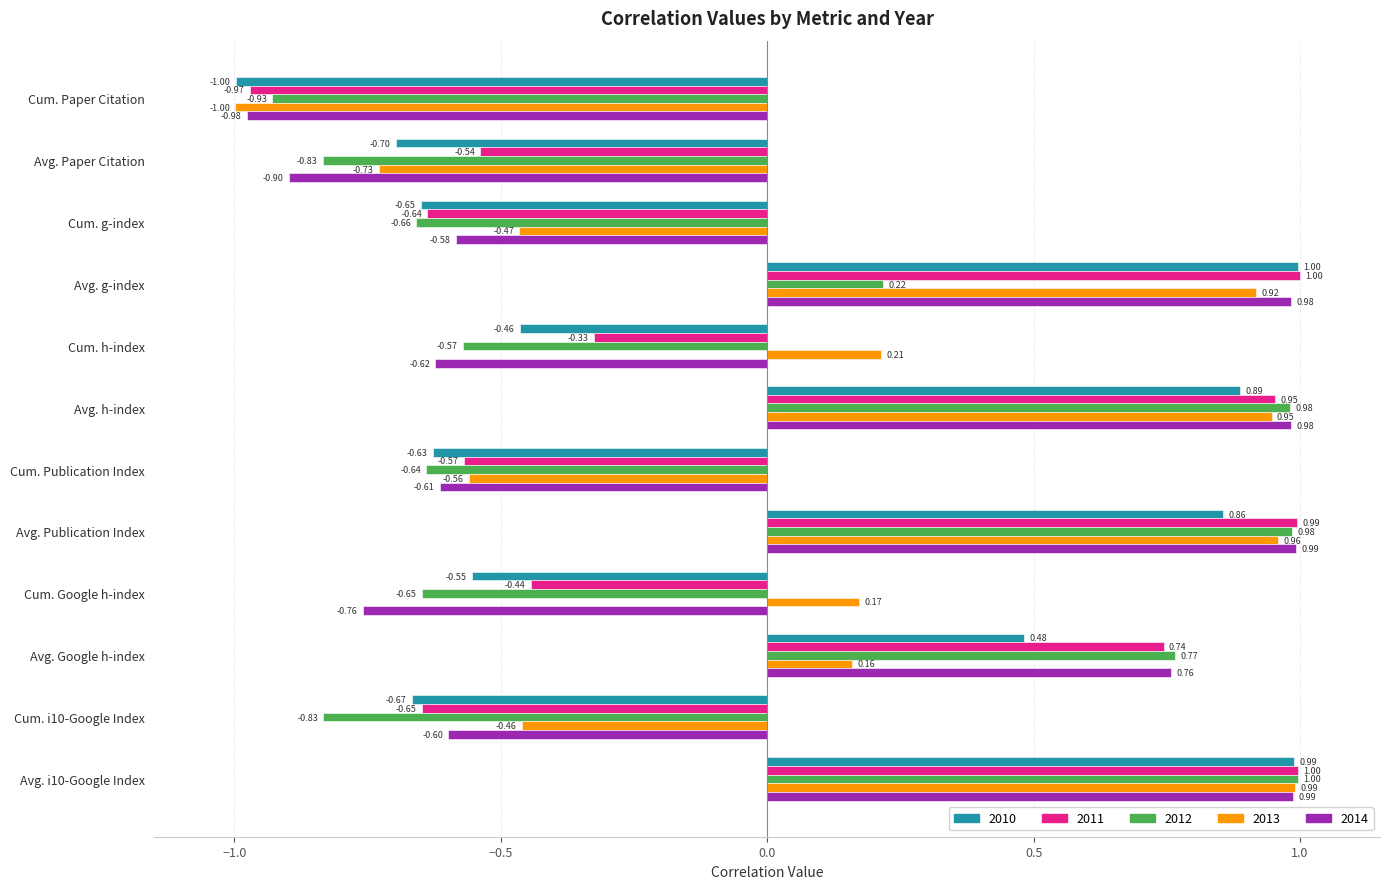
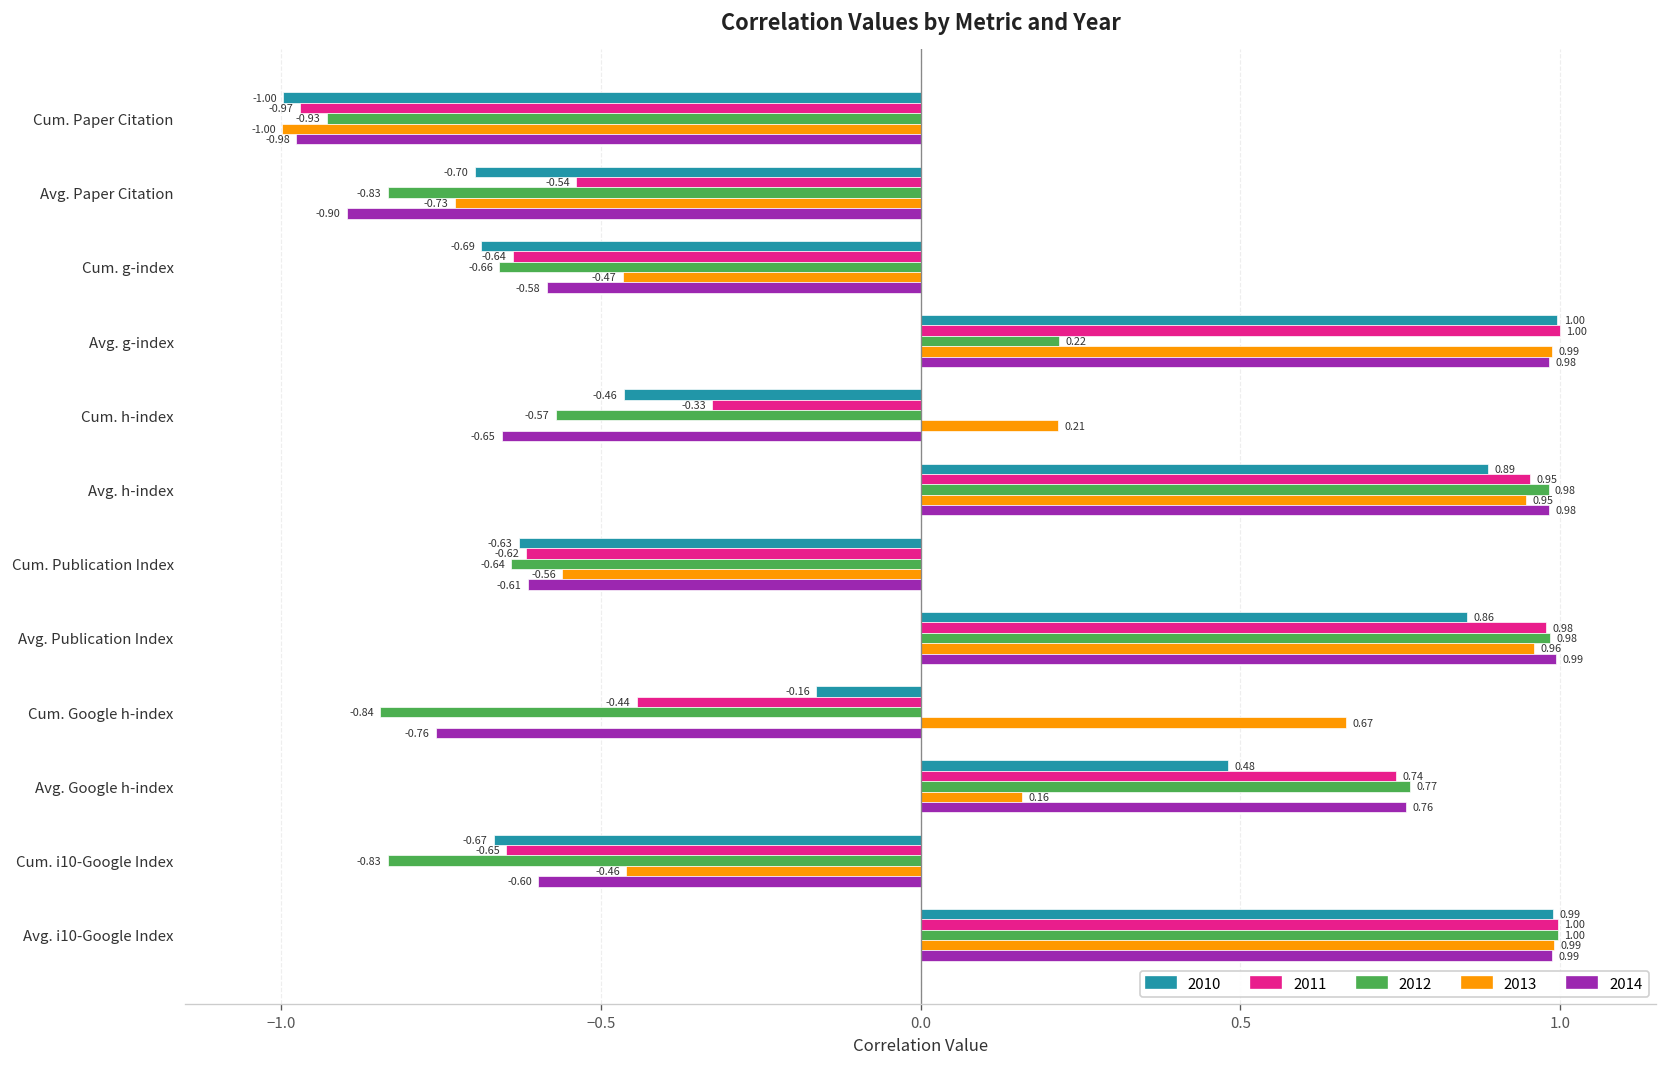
2010, Cum. g-index: -0.65 -> -0.69
2013, Avg. g-index: 0.92 -> 0.99
2014, Cum. h-index: -0.62 -> -0.65
2011, Cum. Publication Index: -0.57 -> -0.62
2011, Avg. Publication Index: 0.99 -> 0.98
2010, Cum. Google h-index: -0.55 -> -0.16
2012, Cum. Google h-index: -0.65 -> -0.84
2013, Cum. Google h-index: 0.17 -> 0.67
